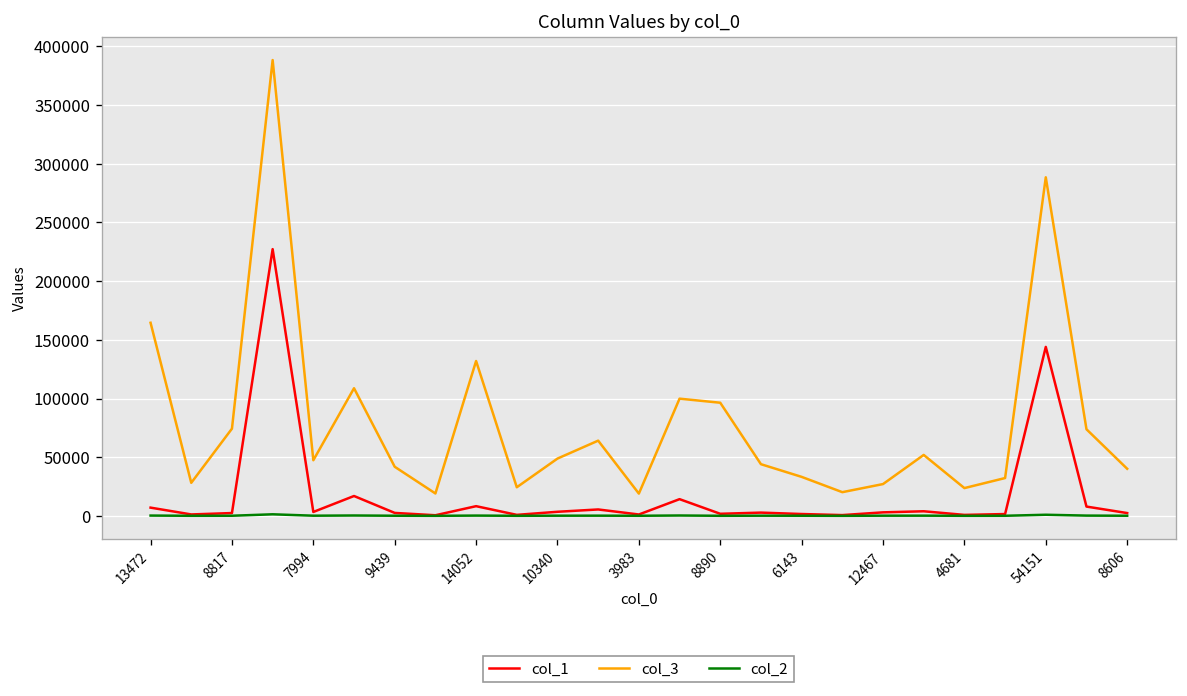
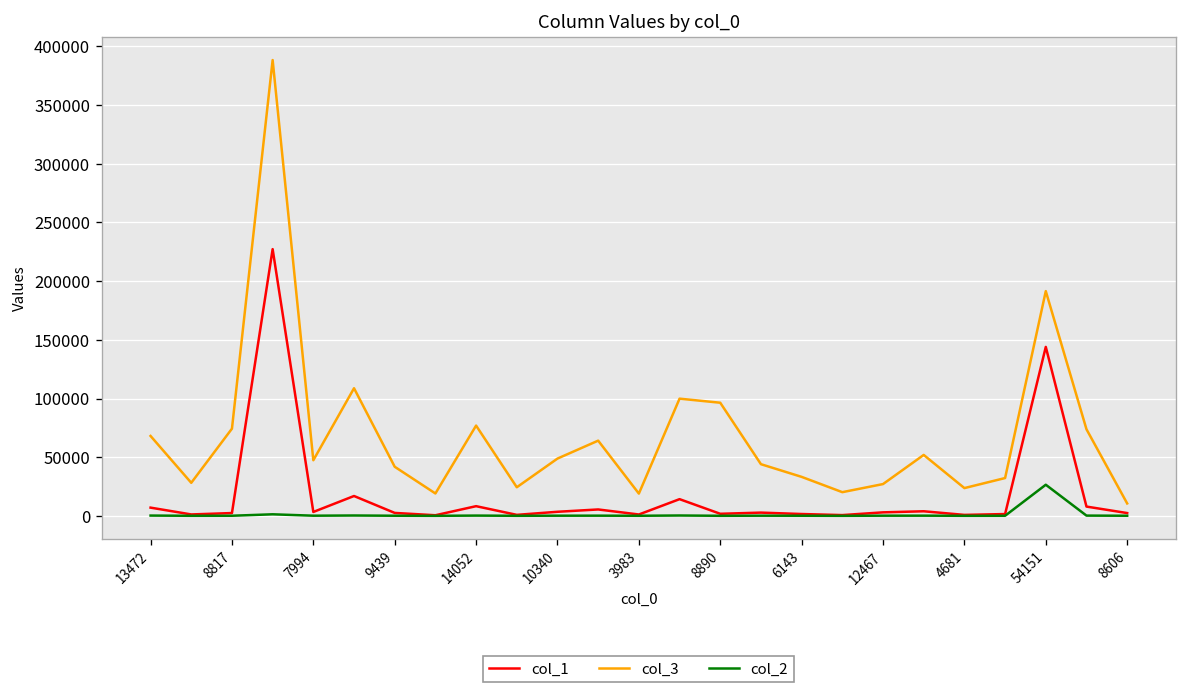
col_3, 13472: 160000 -> 70000
col_3, 14052: 130000 -> 80000
col_3, 54151: 290000 -> 190000
col_2, 54151: 0 -> 30000
col_3, 8606: 40000 -> 10000
